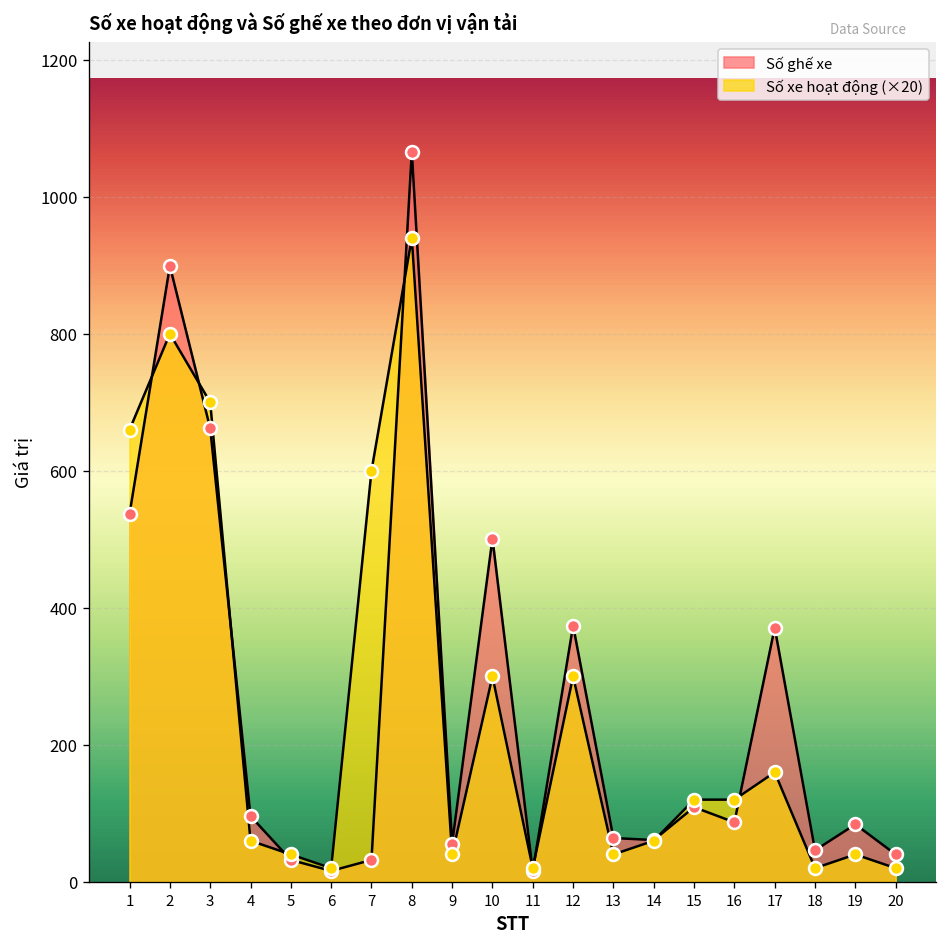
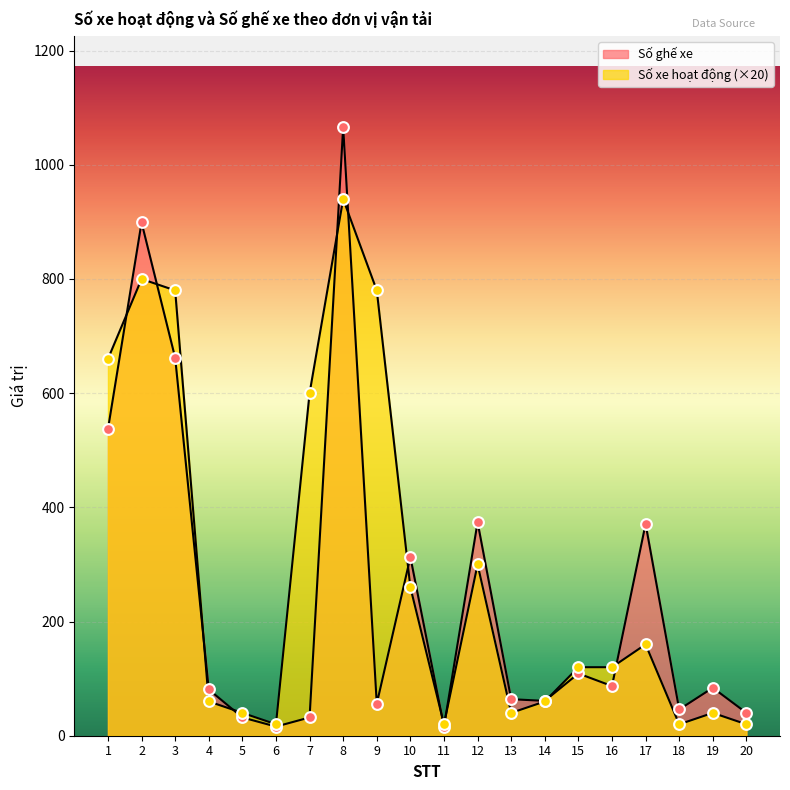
Số xe hoạt động (×20), 3: 700 -> 780
Số ghế xe, 4: 100 -> 80
Số xe hoạt động (×20), 9: 40 -> 780
Số ghế xe, 10: 500 -> 310
Số xe hoạt động (×20), 10: 300 -> 260
